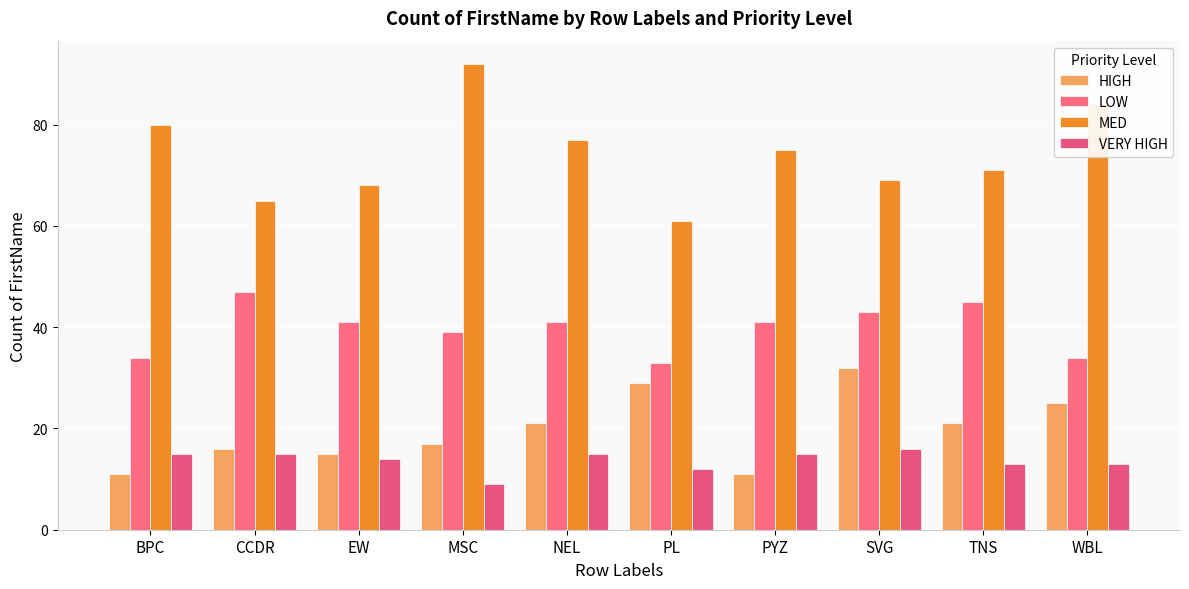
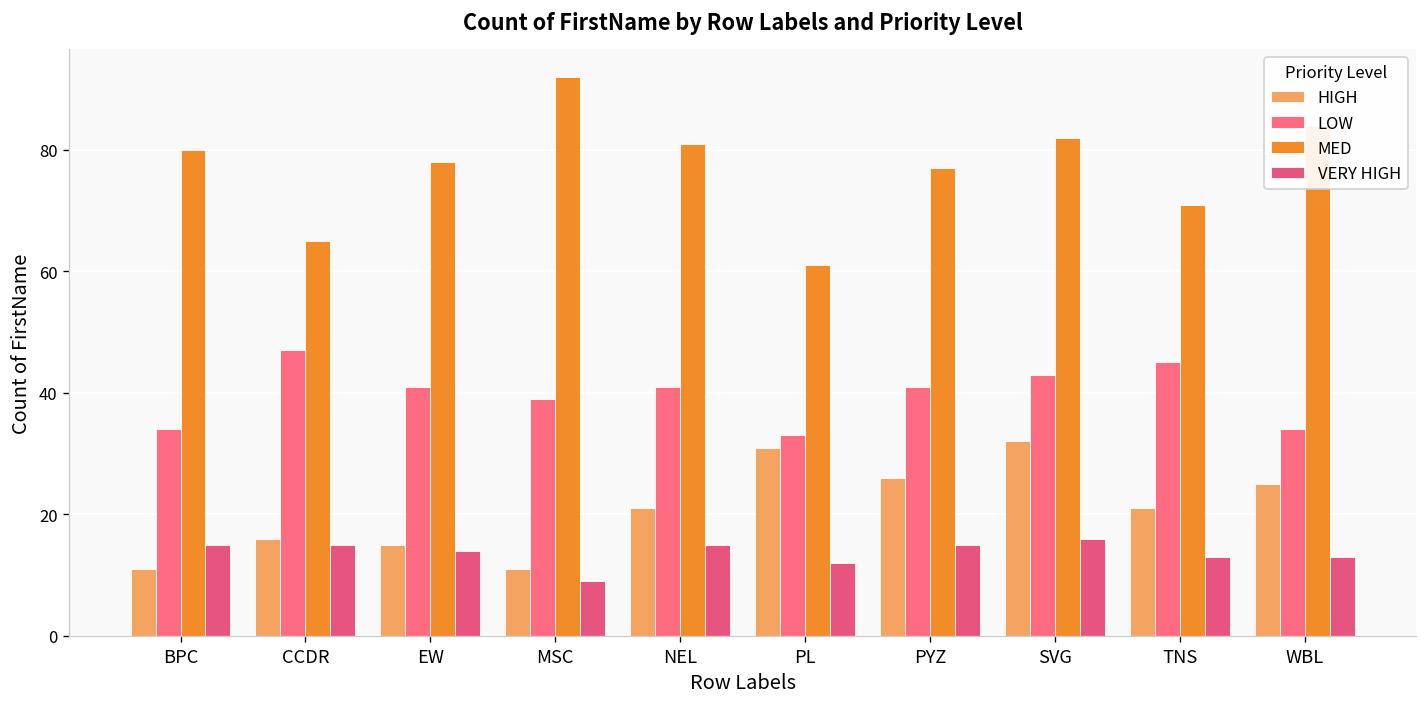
MED, EW: 68 -> 78
HIGH, MSC: 17 -> 11
MED, NEL: 77 -> 81
HIGH, PL: 29 -> 31
HIGH, PYZ: 11 -> 26
MED, PYZ: 75 -> 77
MED, SVG: 69 -> 82
